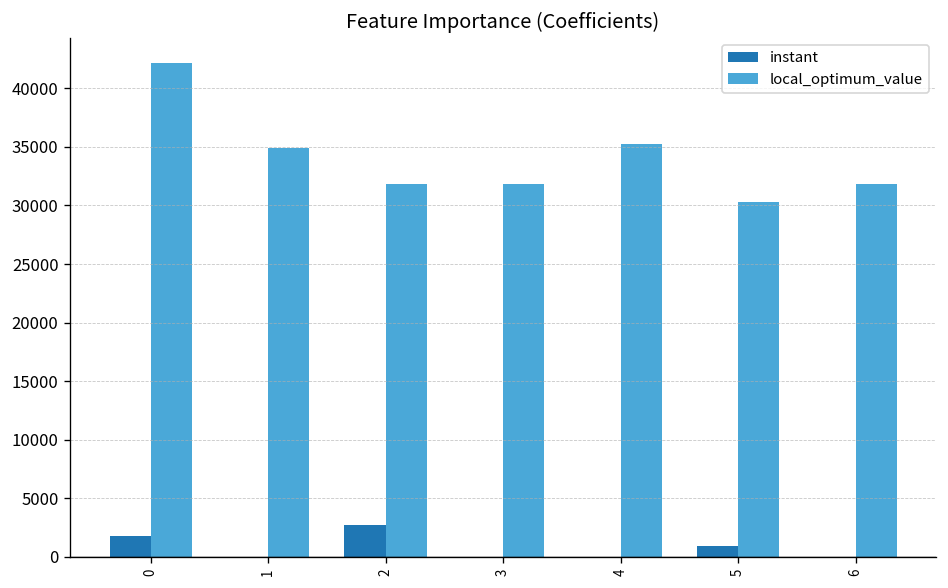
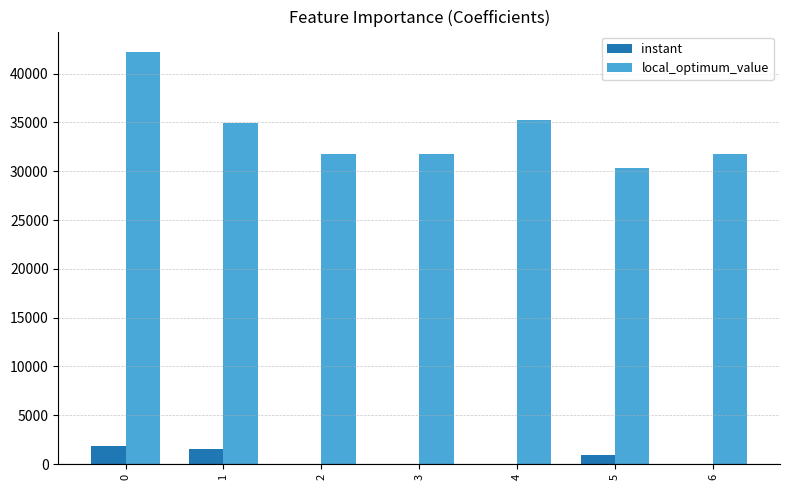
instant, 1: 0 -> 2000
instant, 2: 3000 -> 0
